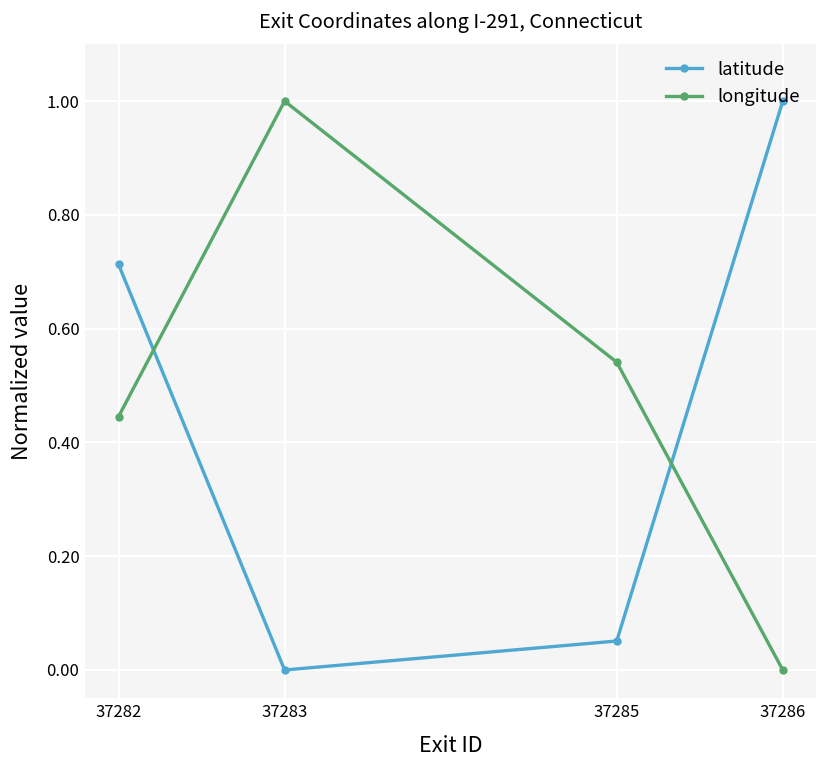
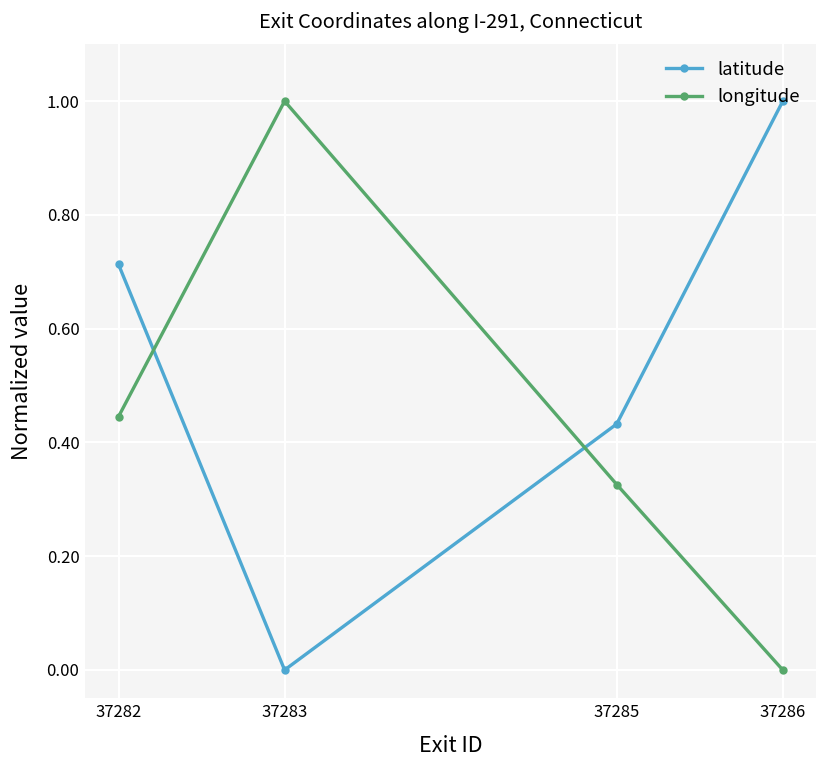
latitude, 37285: 0.05 -> 0.43
longitude, 37285: 0.54 -> 0.33
